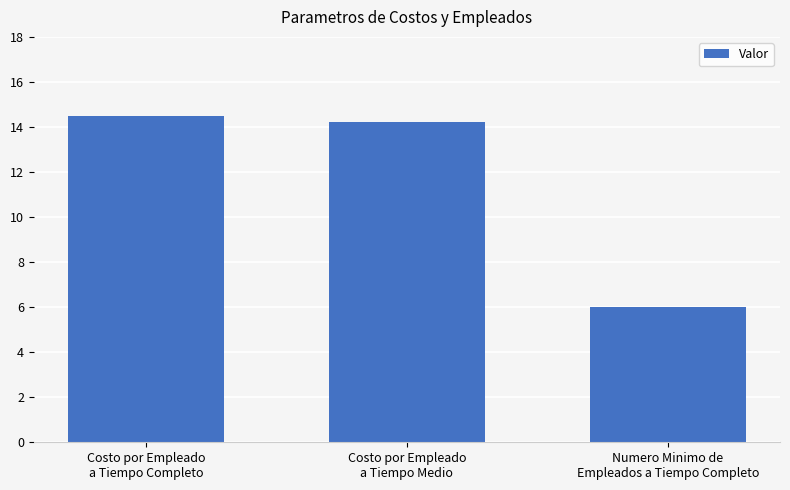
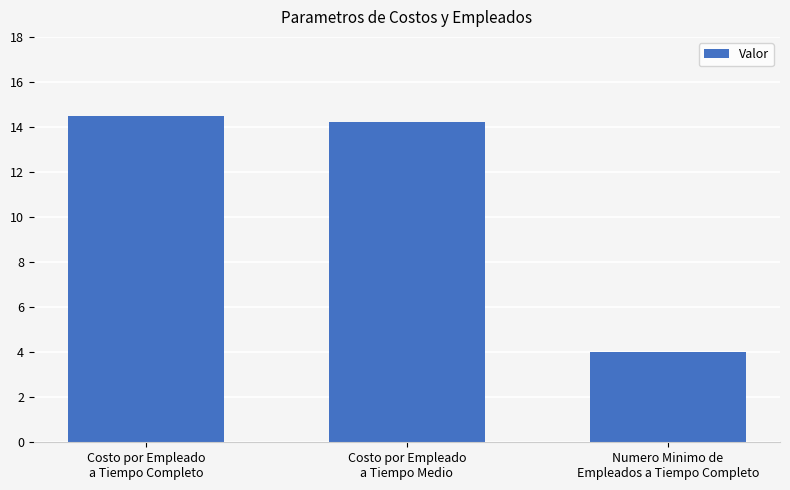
Numero Minimo de Empleados a Tiempo Completo: 6 -> 4
